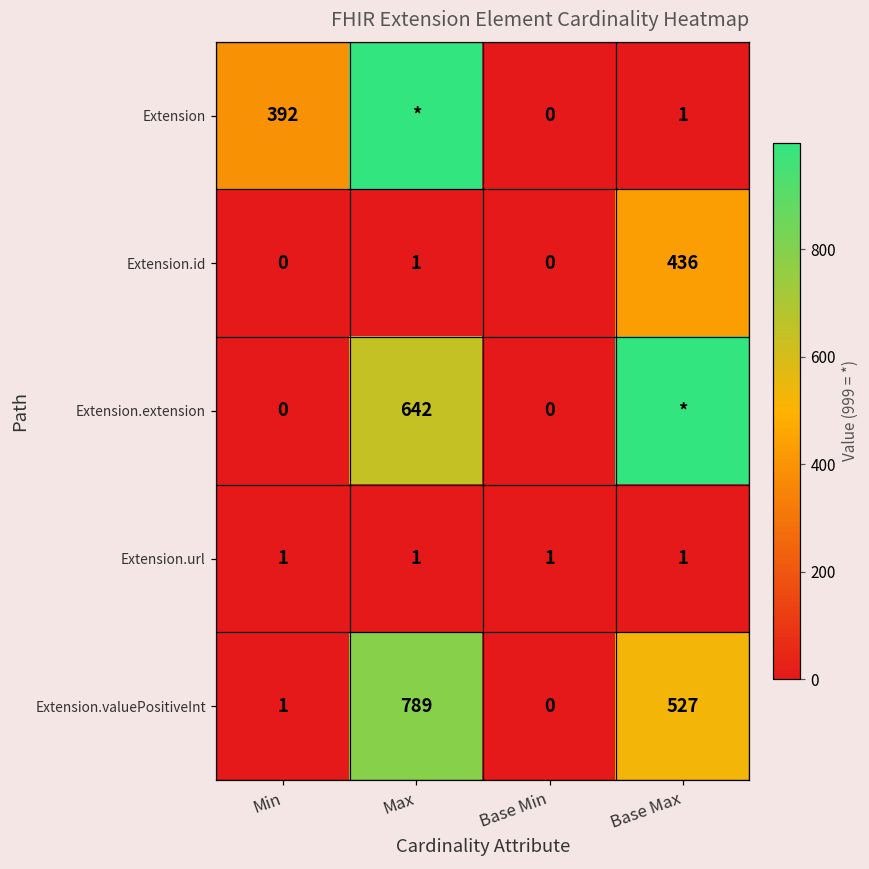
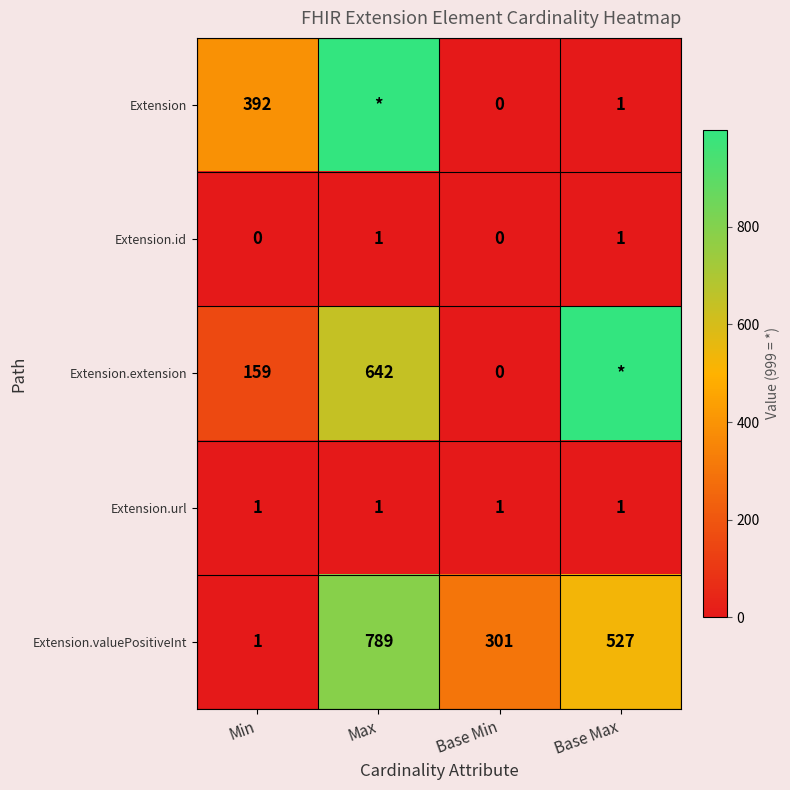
Extension.id, Base Max: 436 -> 1
Extension.extension, Min: 0 -> 159
Extension.valuePositiveInt, Base Min: 0 -> 301
